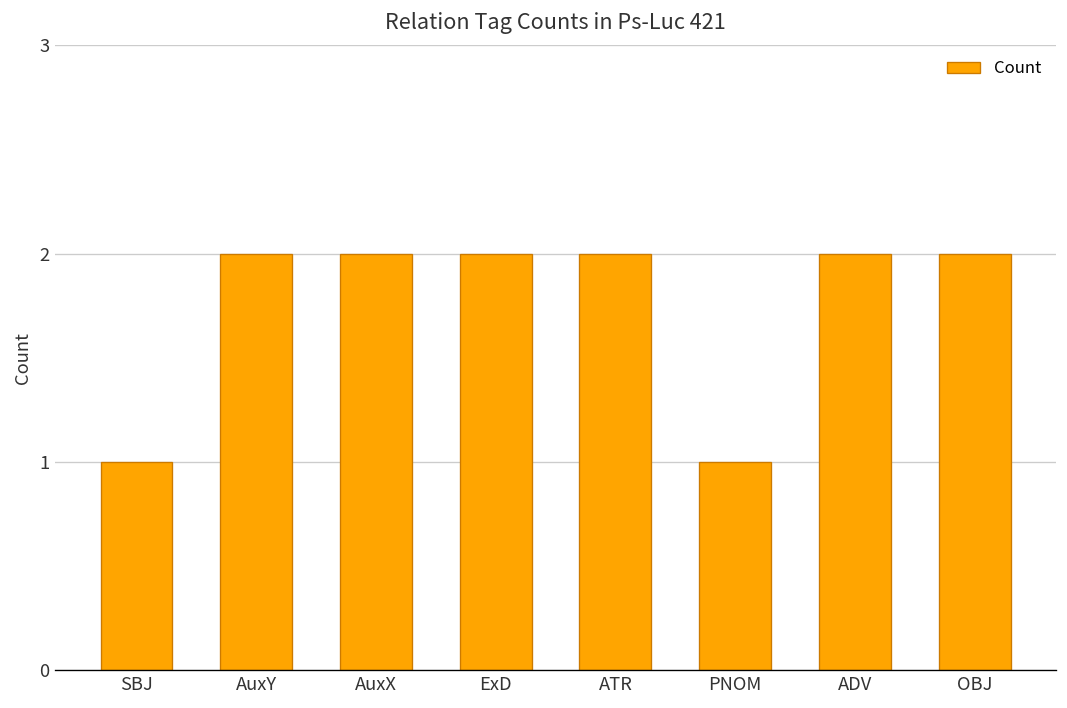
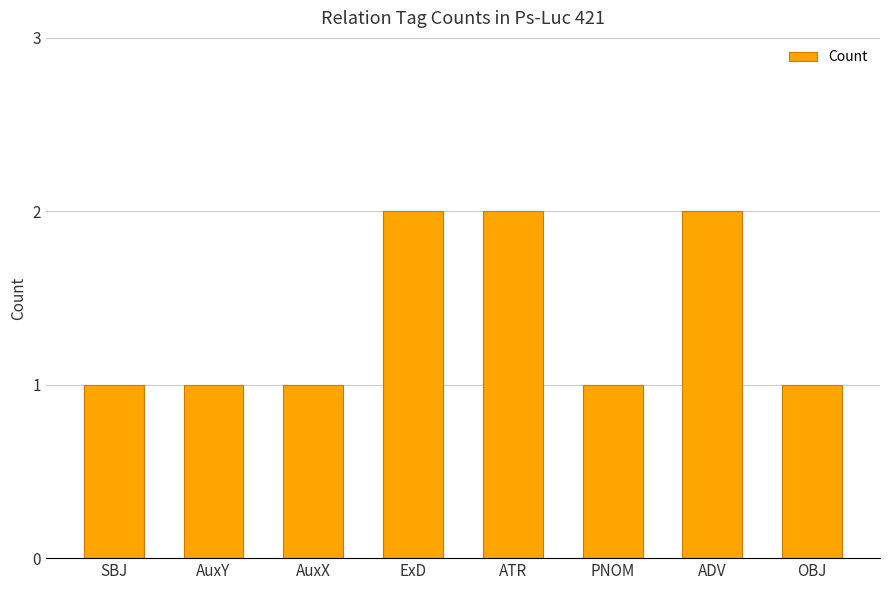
AuxY: 2 -> 1
AuxX: 2 -> 1
OBJ: 2 -> 1
